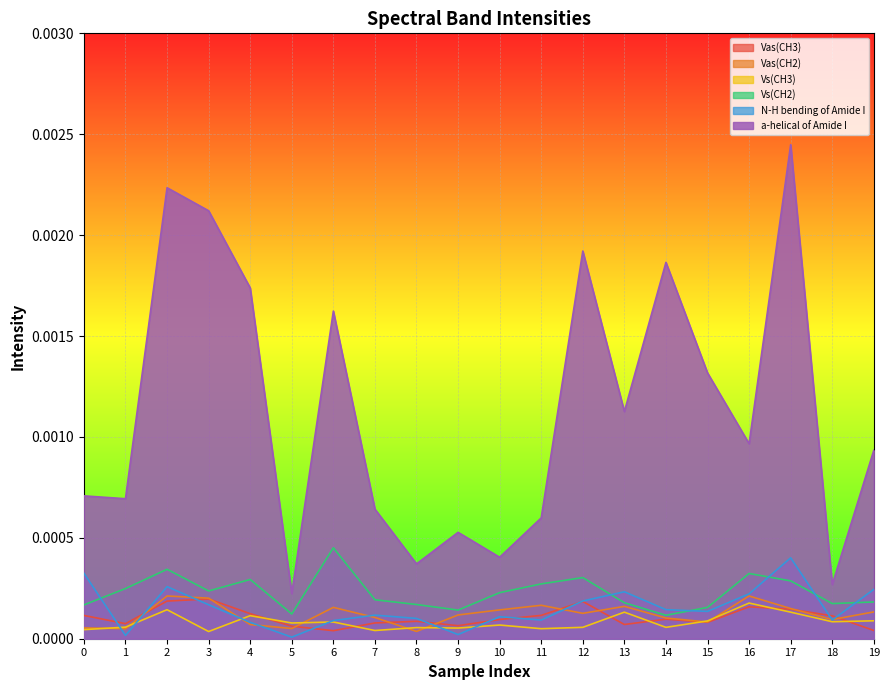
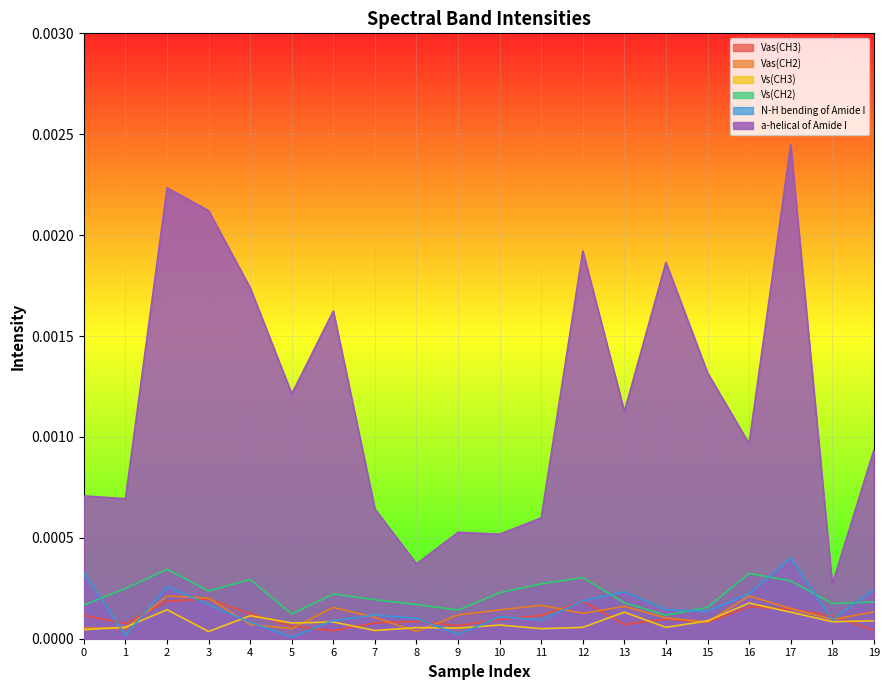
a-helical of Amide I, 5: 0.00022 -> 0.00121
Vs(CH2), 6: 0.00045 -> 0.00022
a-helical of Amide I, 10: 0.00040 -> 0.00052
